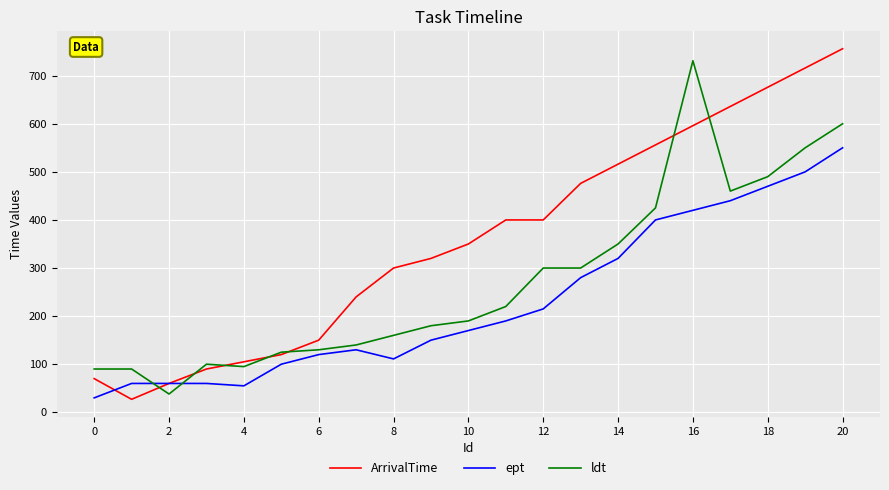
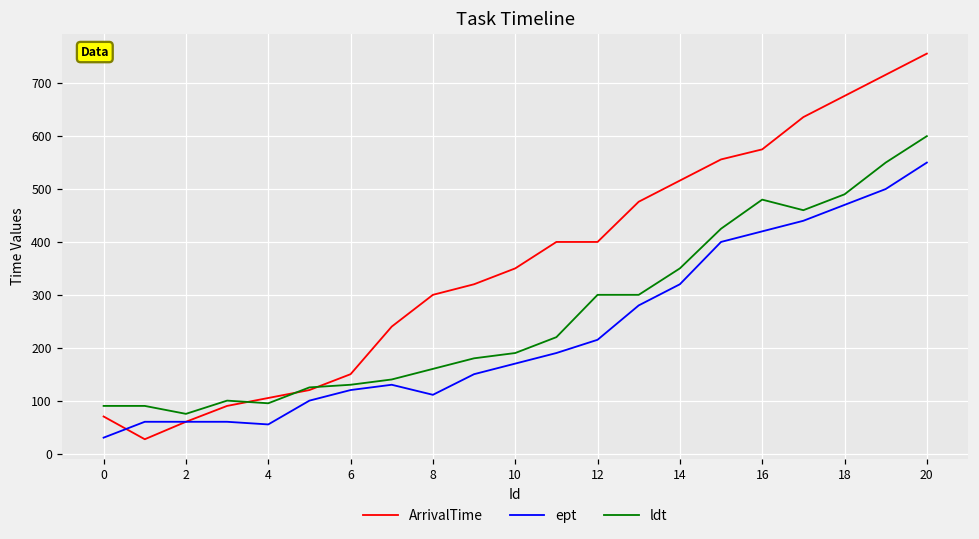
ldt, 2: 40 -> 80
ArrivalTime, 16: 600 -> 580
ldt, 16: 730 -> 480
